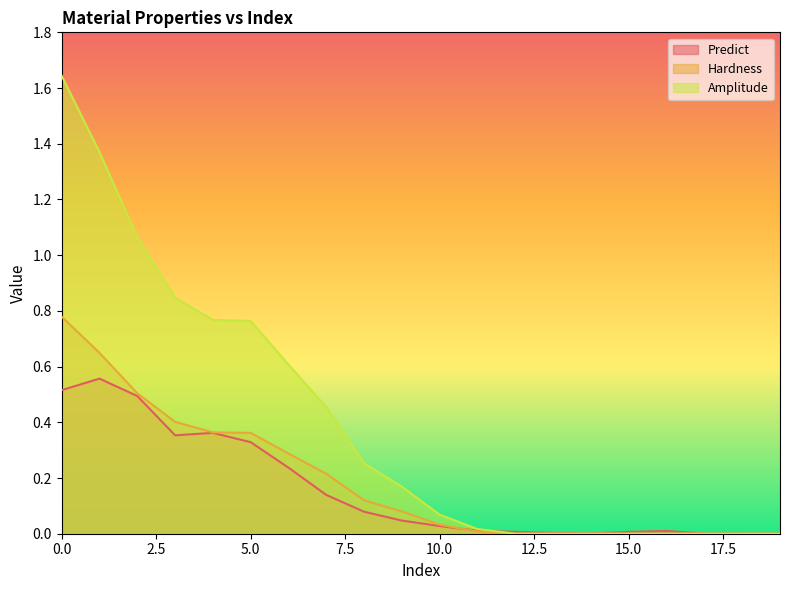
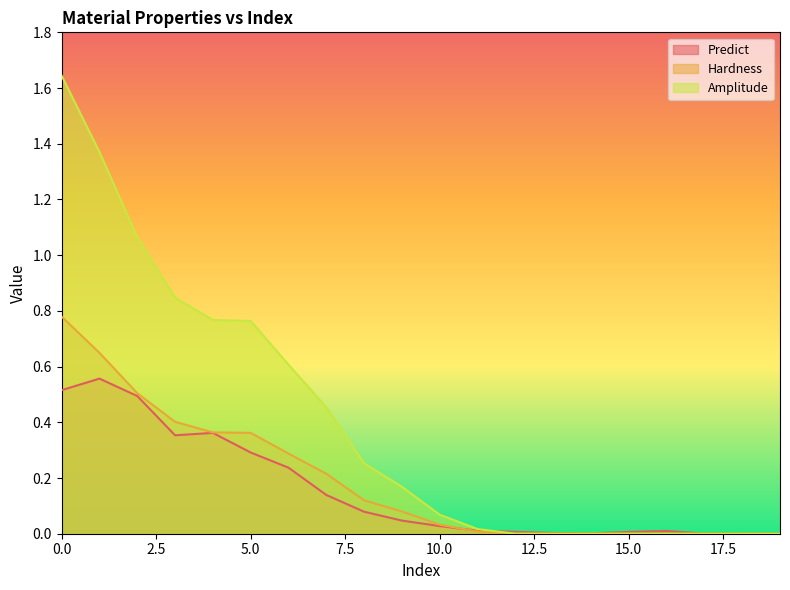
Predict, 5.0: 0.33 -> 0.29
